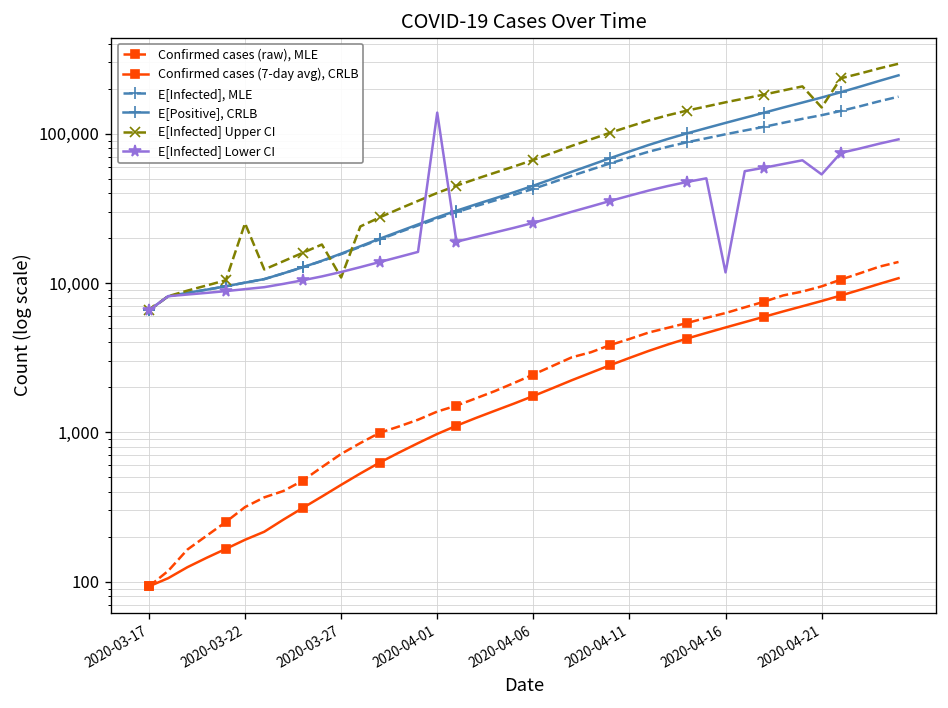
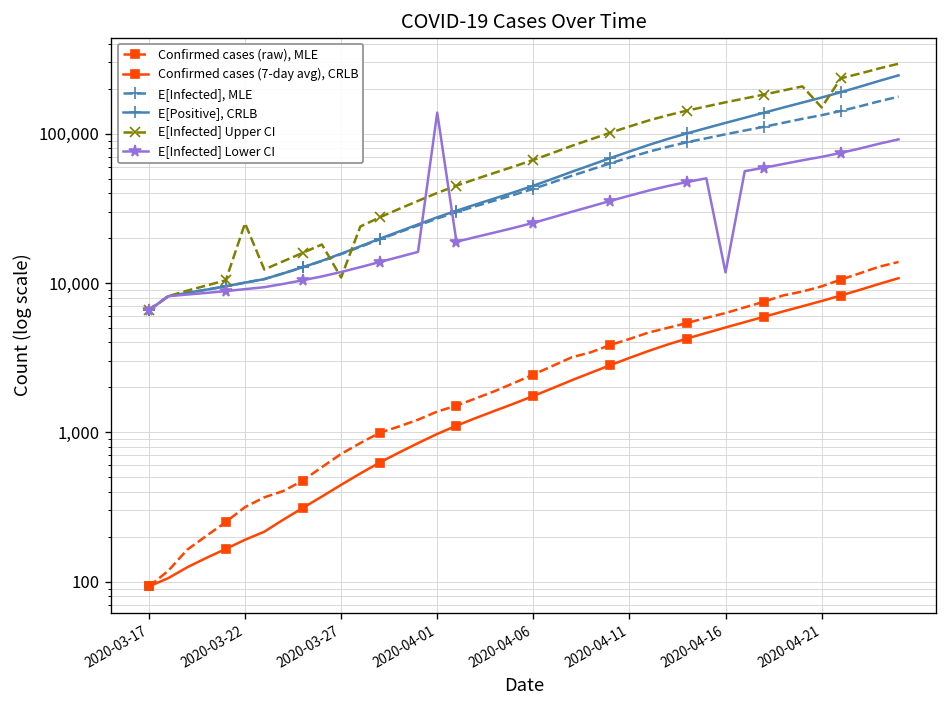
E[Infected] Lower CI, 2020-04-21: 53,000 -> 70,000
